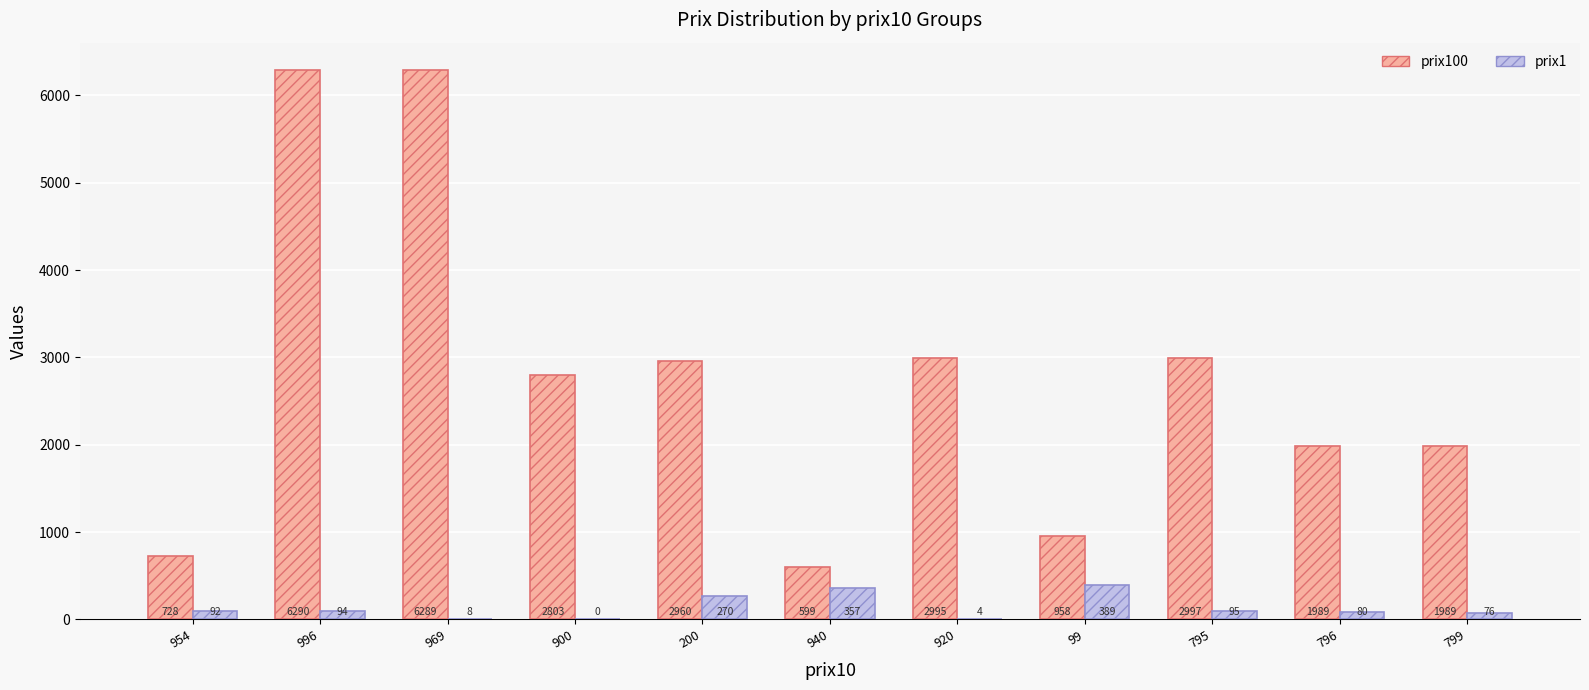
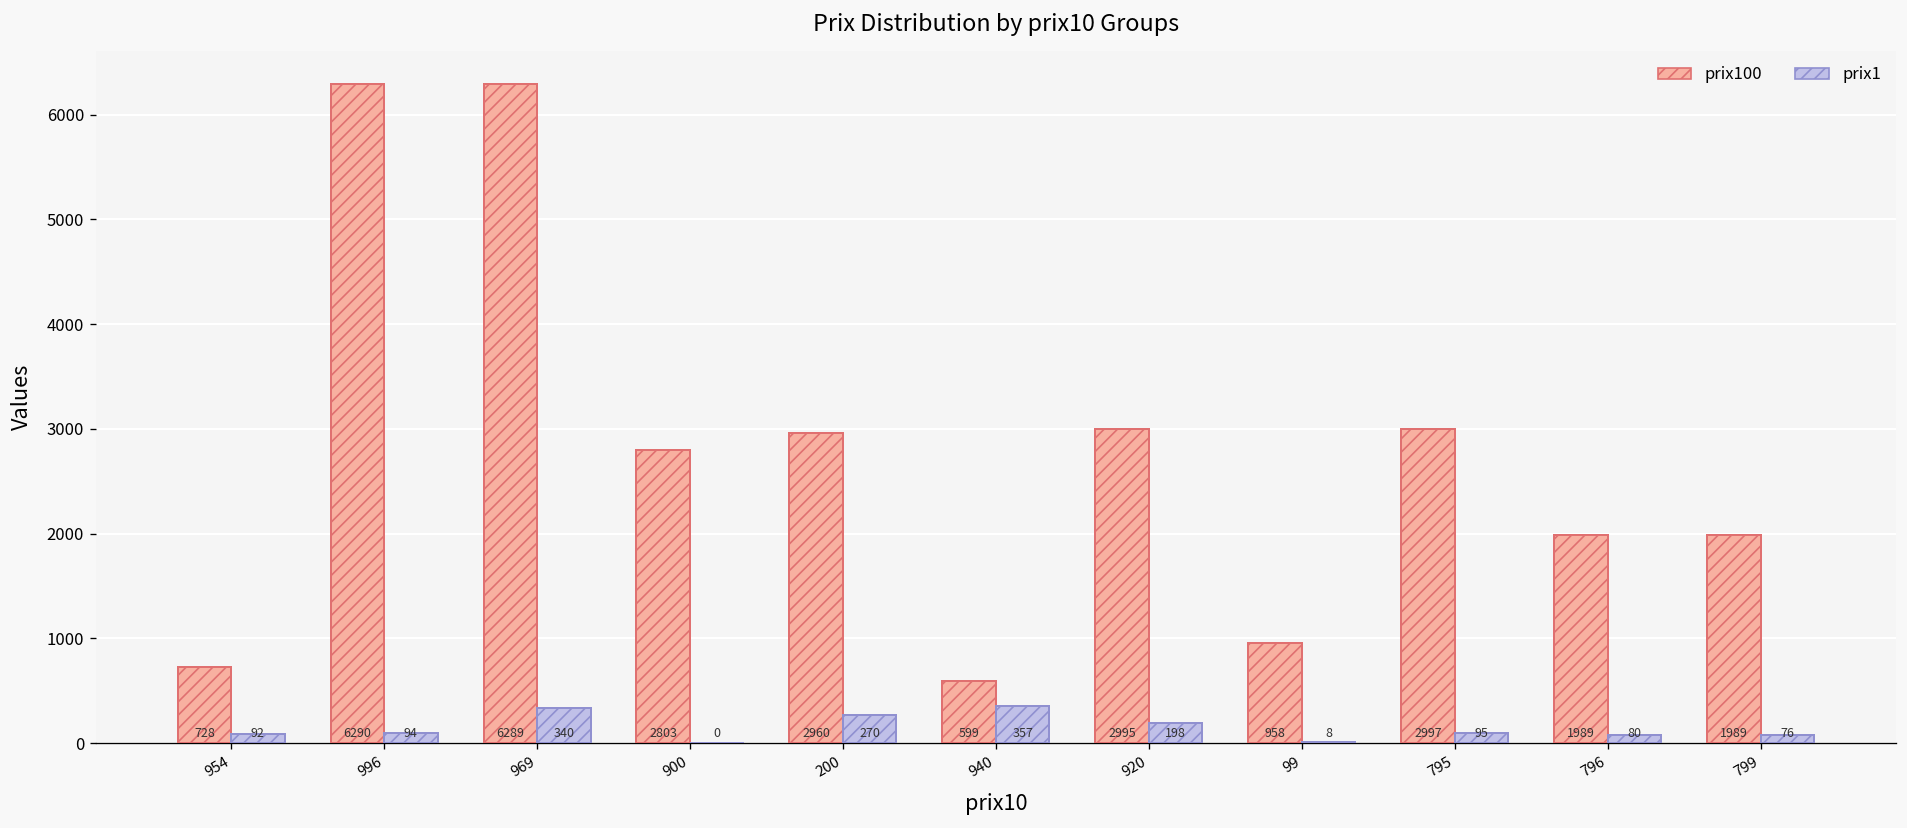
prix1, 969: 8 -> 340
prix1, 920: 4 -> 198
prix1, 99: 389 -> 8
